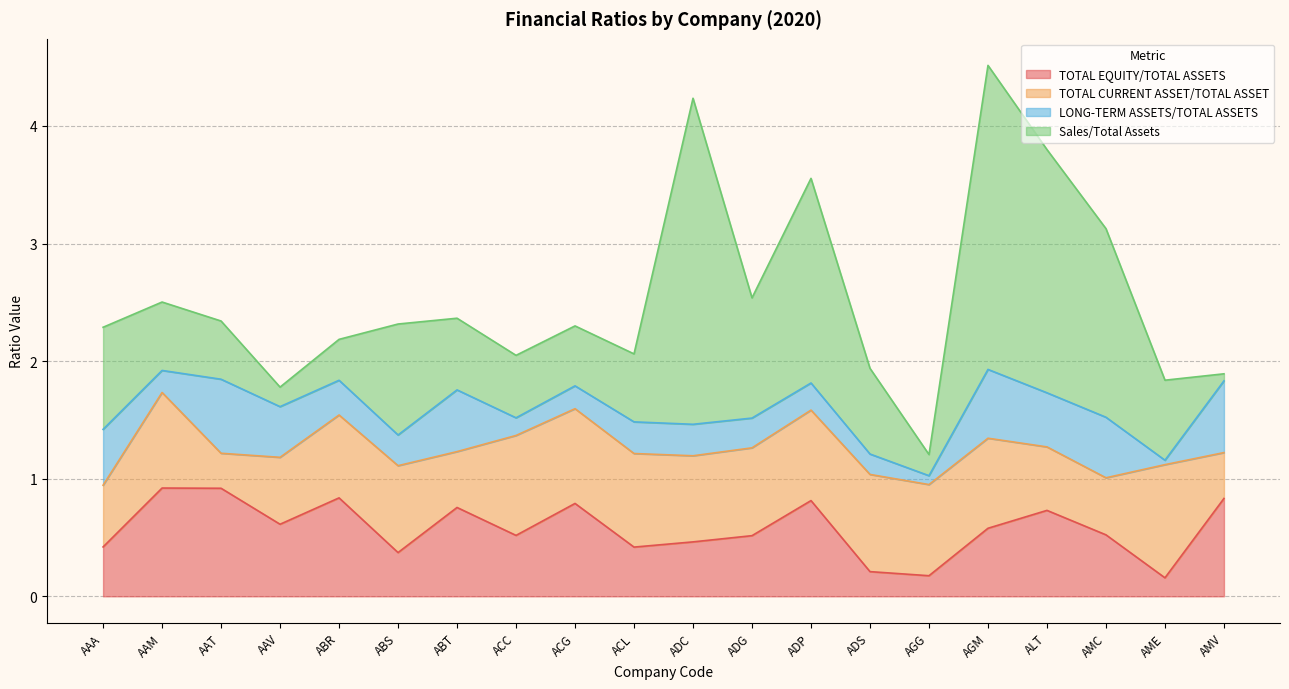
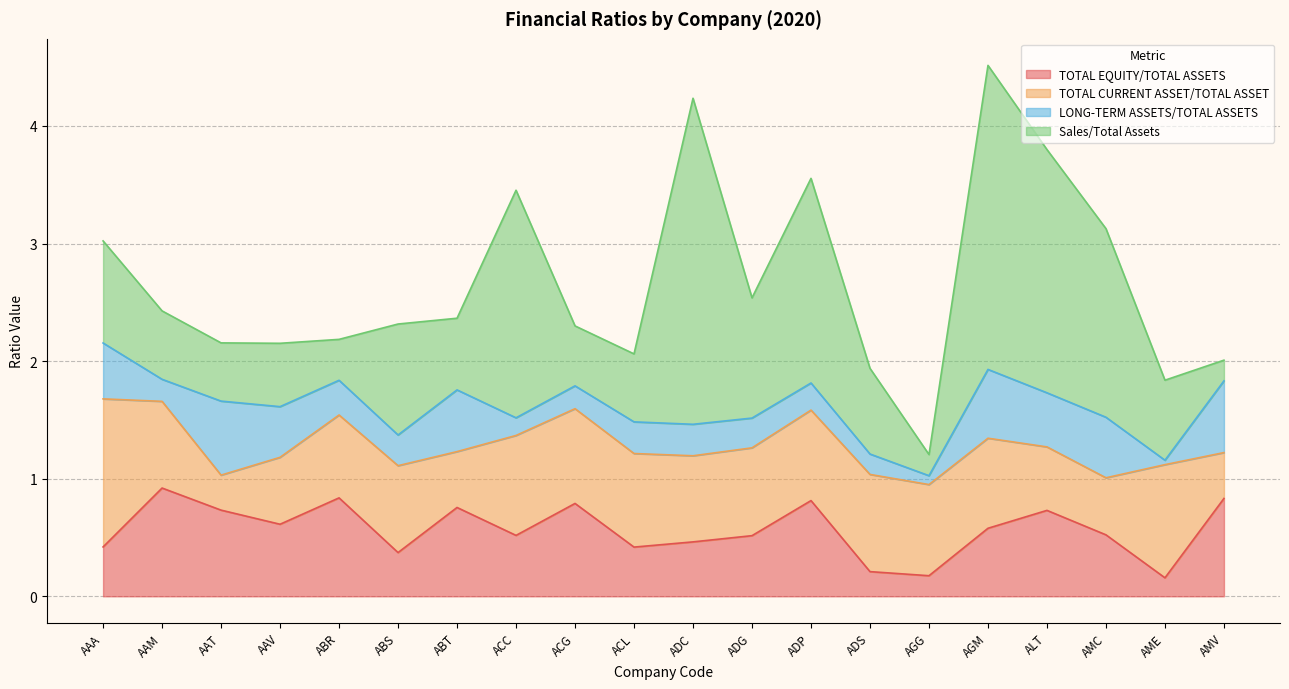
TOTAL CURRENT ASSET/TOTAL ASSET, AAA: 0.52 -> 1.26
TOTAL CURRENT ASSET/TOTAL ASSET, AAM: 0.81 -> 0.74
TOTAL EQUITY/TOTAL ASSETS, AAT: 0.92 -> 0.73
Sales/Total Assets, AAV: 0.17 -> 0.54
Sales/Total Assets, ACC: 0.53 -> 1.94
Sales/Total Assets, AMV: 0.06 -> 0.18
